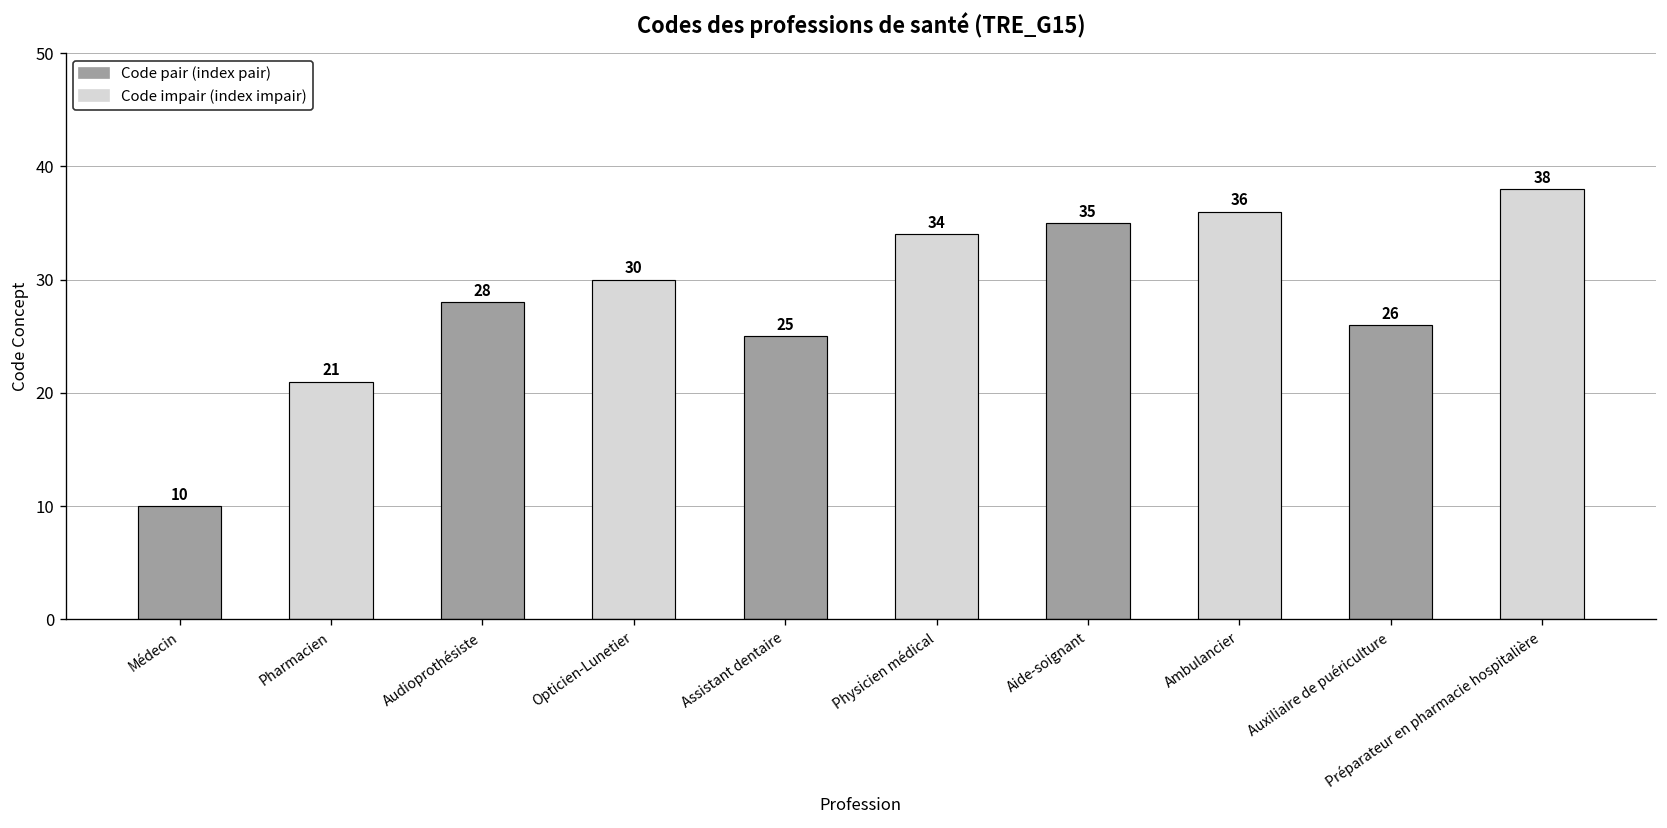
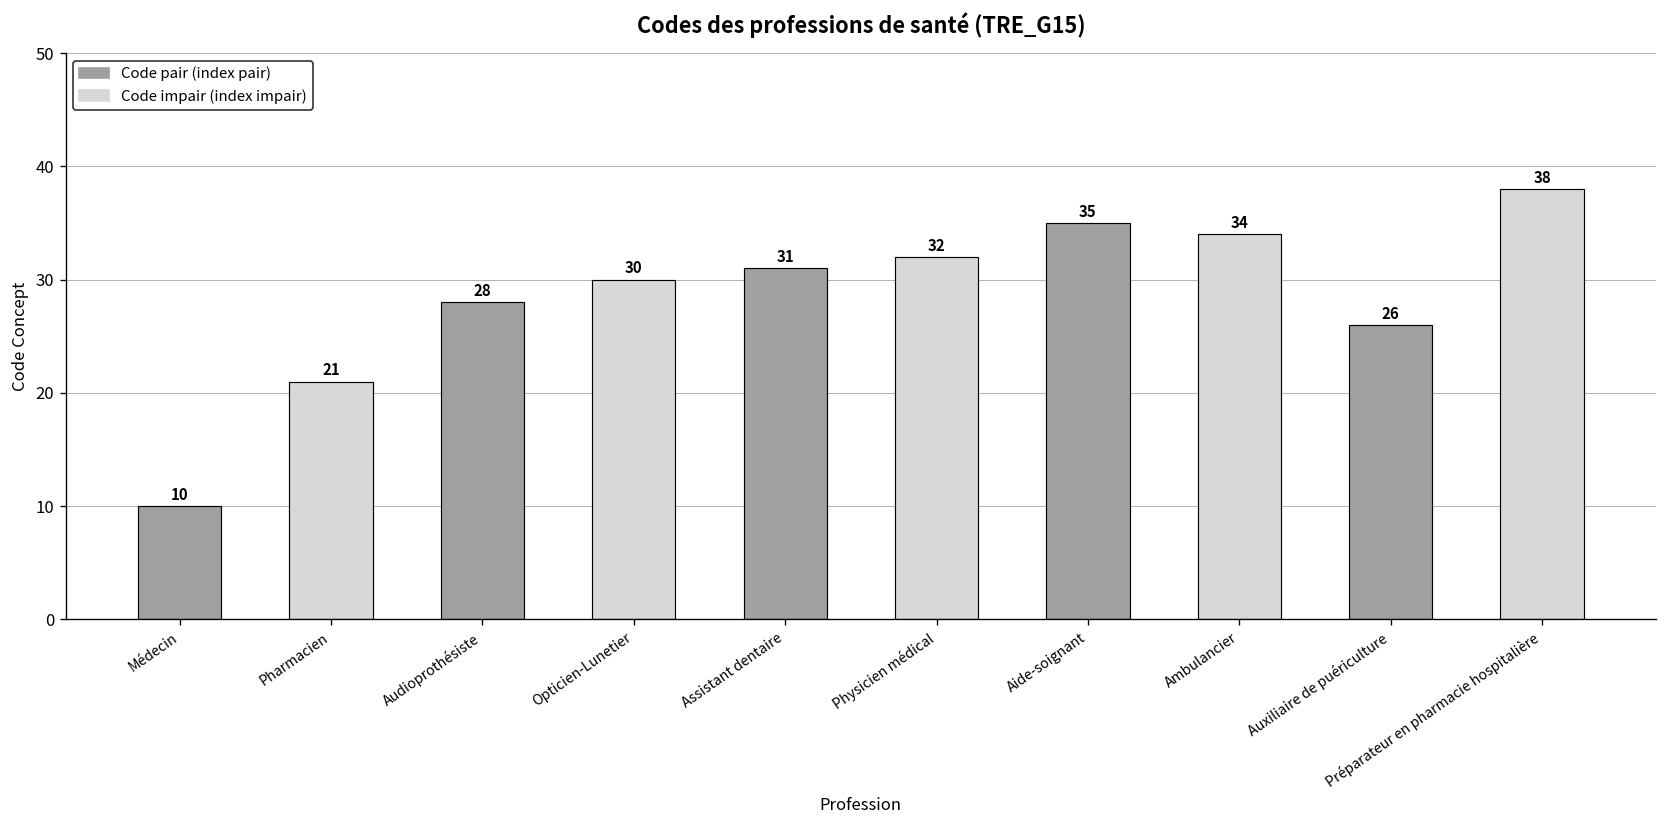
Assistant dentaire: 25 -> 31
Physicien médical: 34 -> 32
Ambulancier: 36 -> 34
